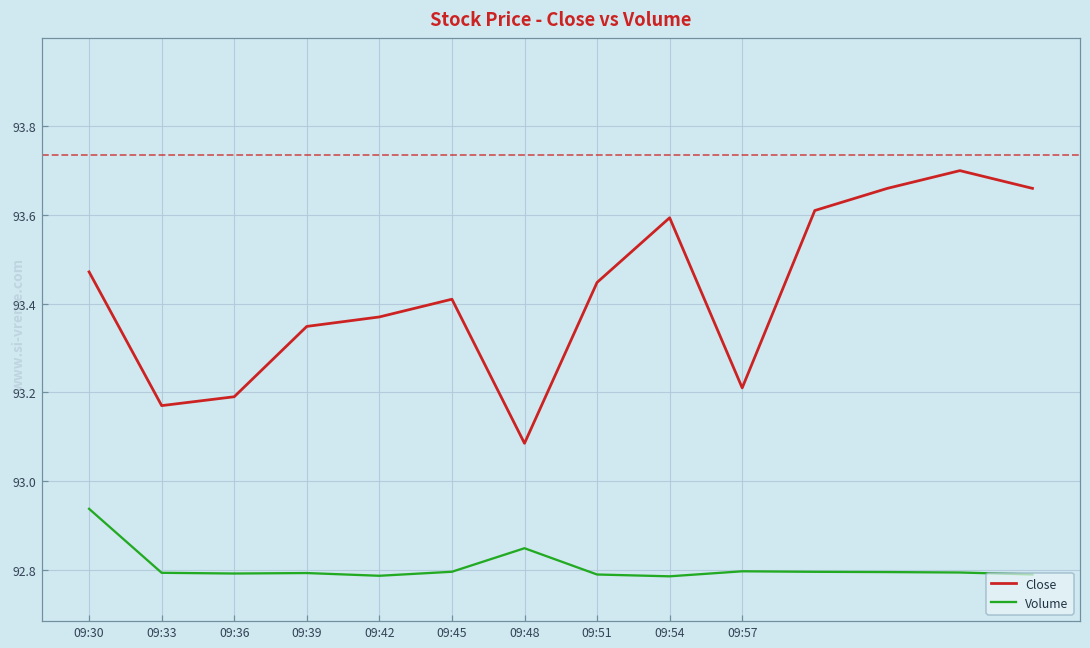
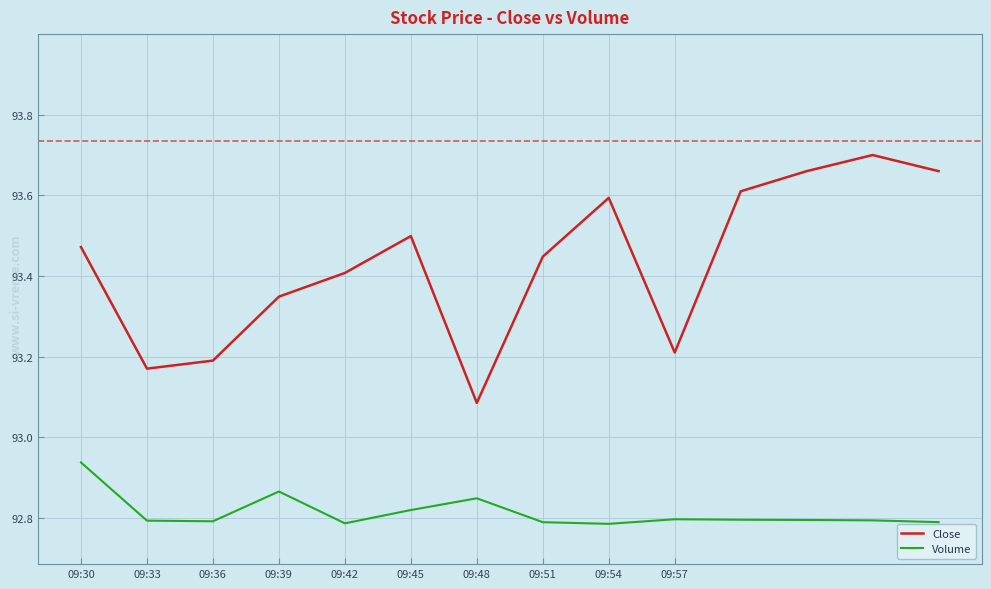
Volume, 09:39: 92.79 -> 92.87
Close, 09:42: 93.37 -> 93.41
Close, 09:45: 93.41 -> 93.50
Volume, 09:45: 92.80 -> 92.82
